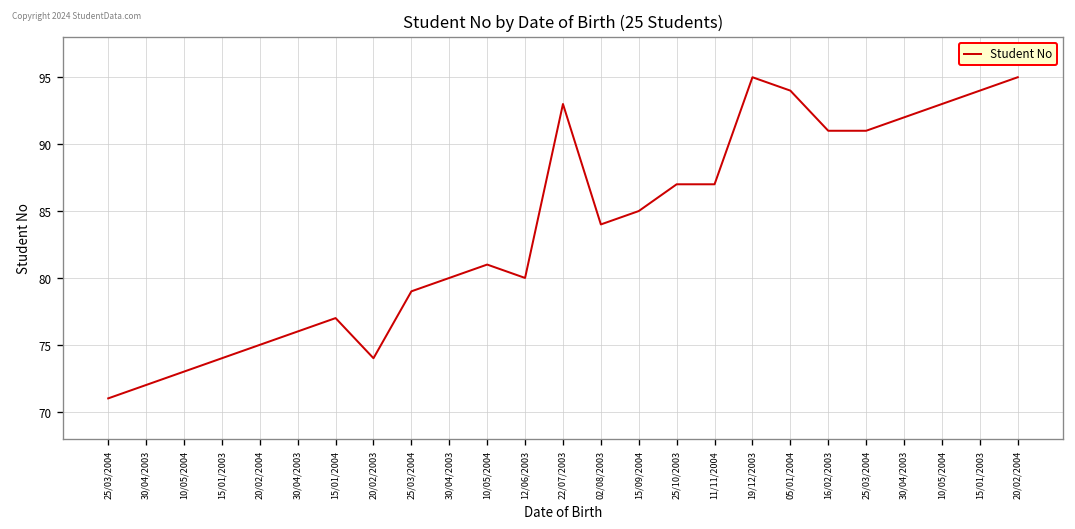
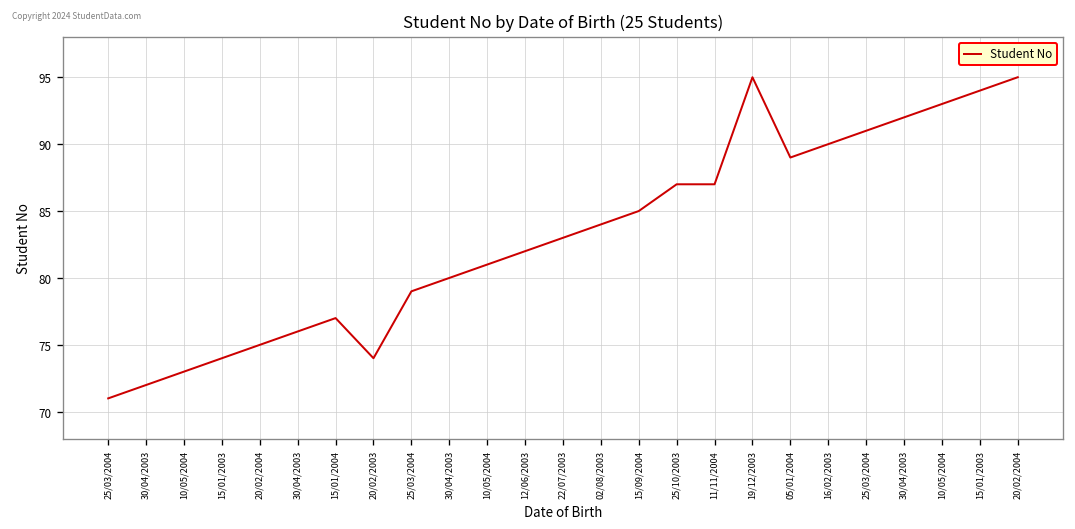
12/06/2003: 80 -> 82
22/07/2003: 93 -> 83
05/01/2004: 94 -> 89
16/02/2003: 91 -> 90
